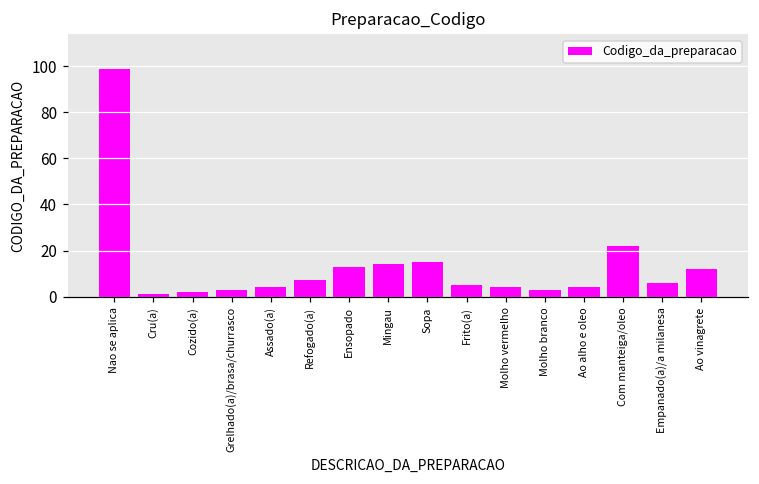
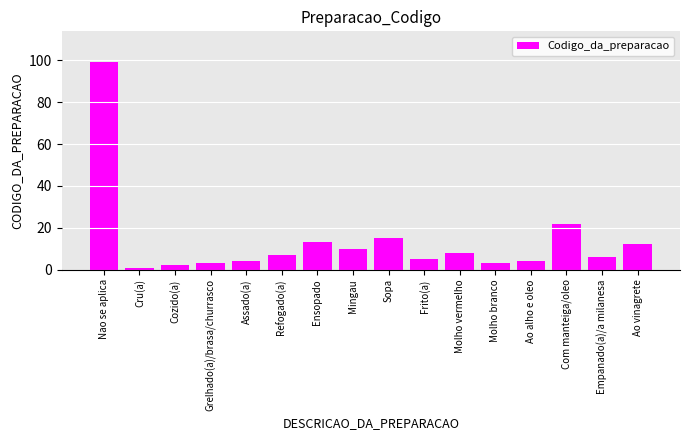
Mingau: 14 -> 10
Molho vermelho: 4 -> 8
